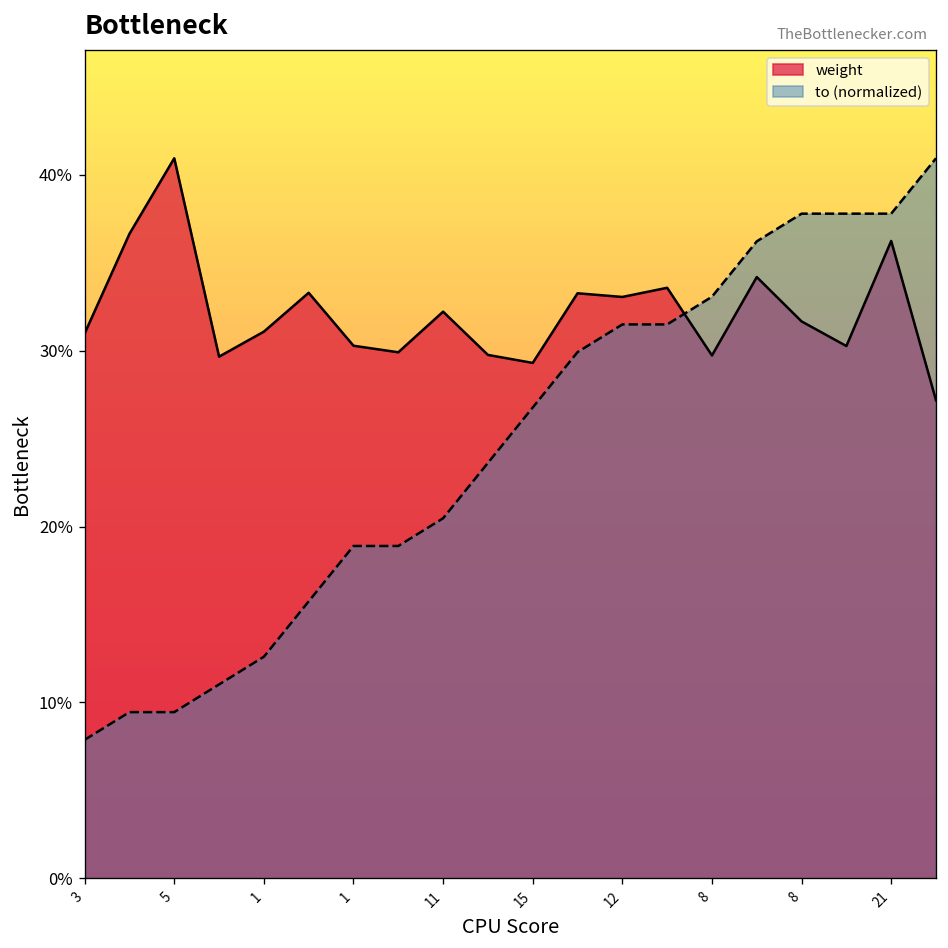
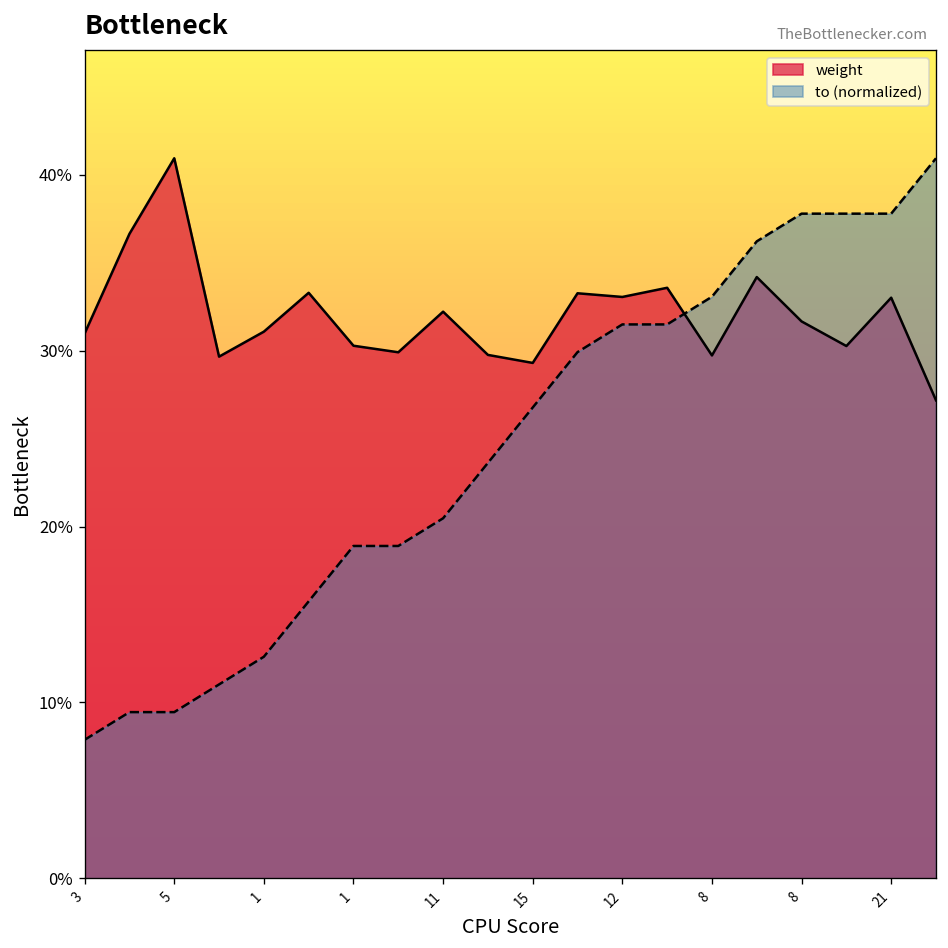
weight, 21: 36.2% -> 33.0%
